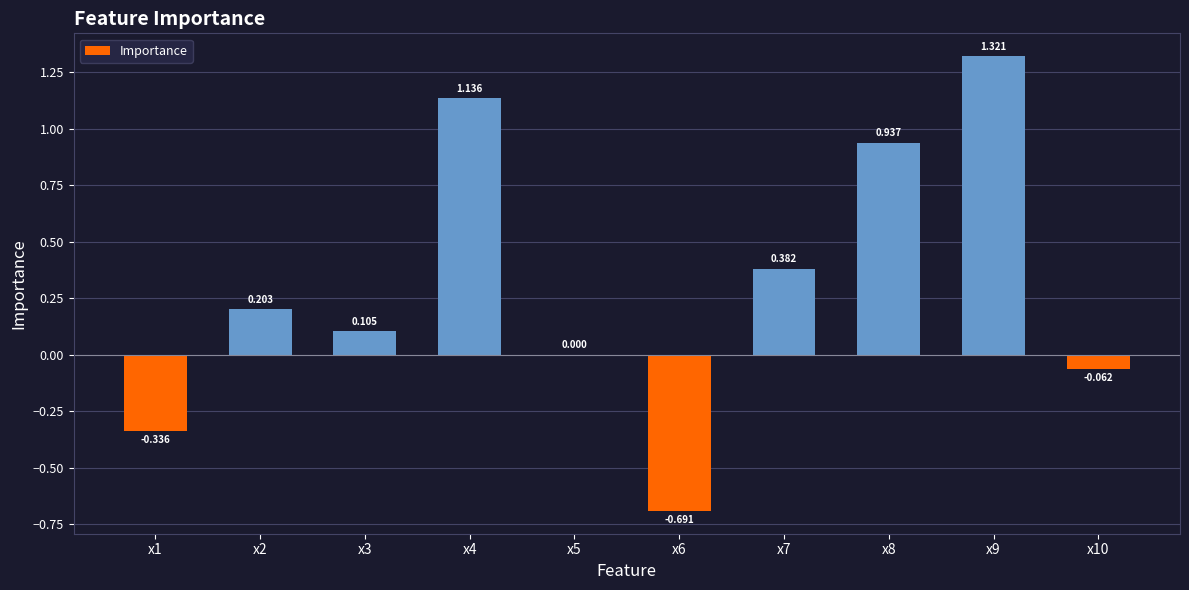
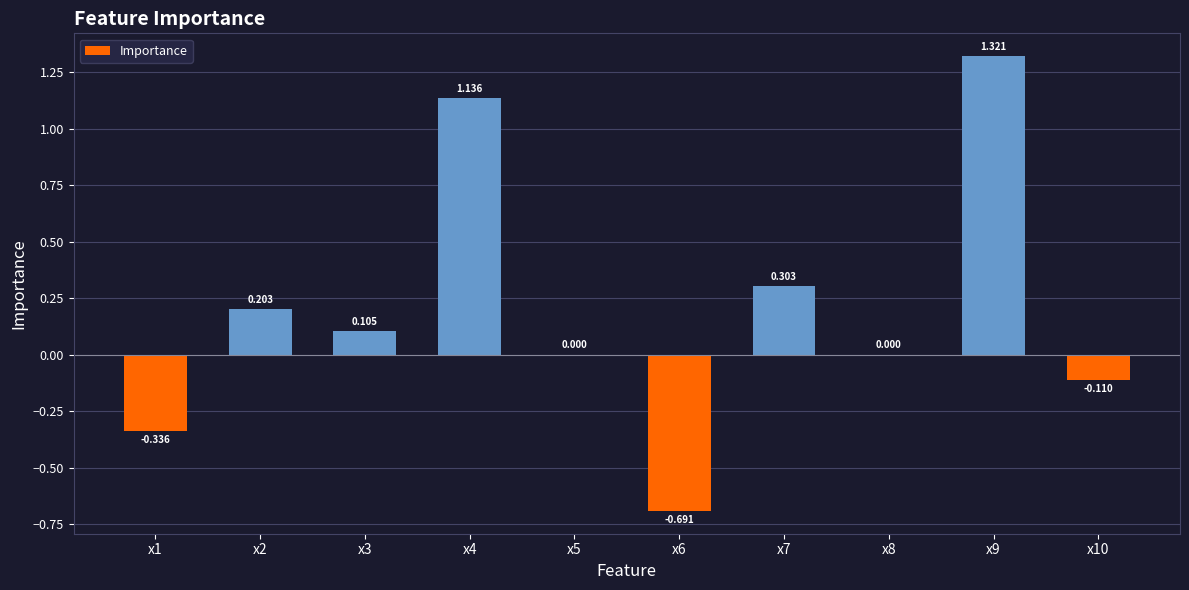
x7: 0.382 -> 0.303
x8: 0.937 -> 0.000
x10: -0.062 -> -0.110
